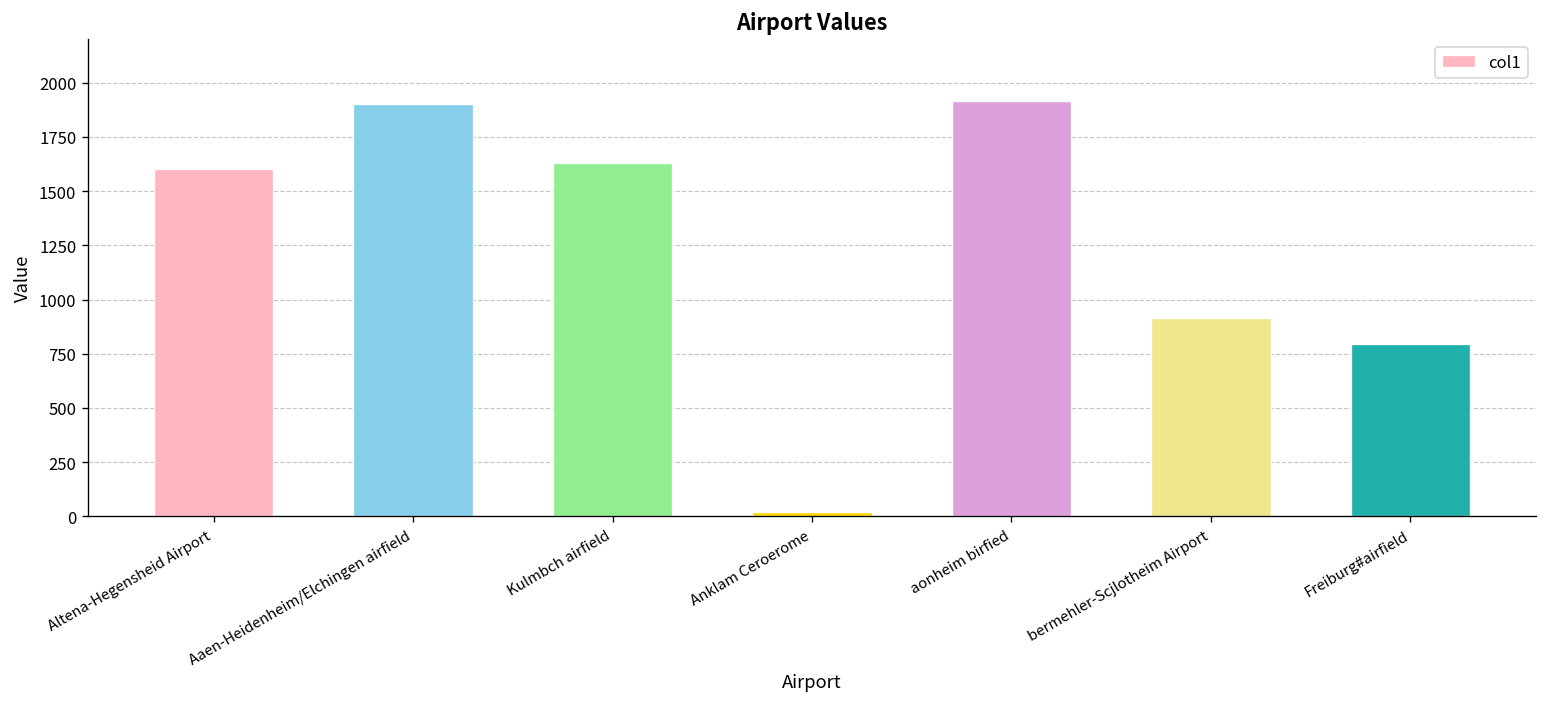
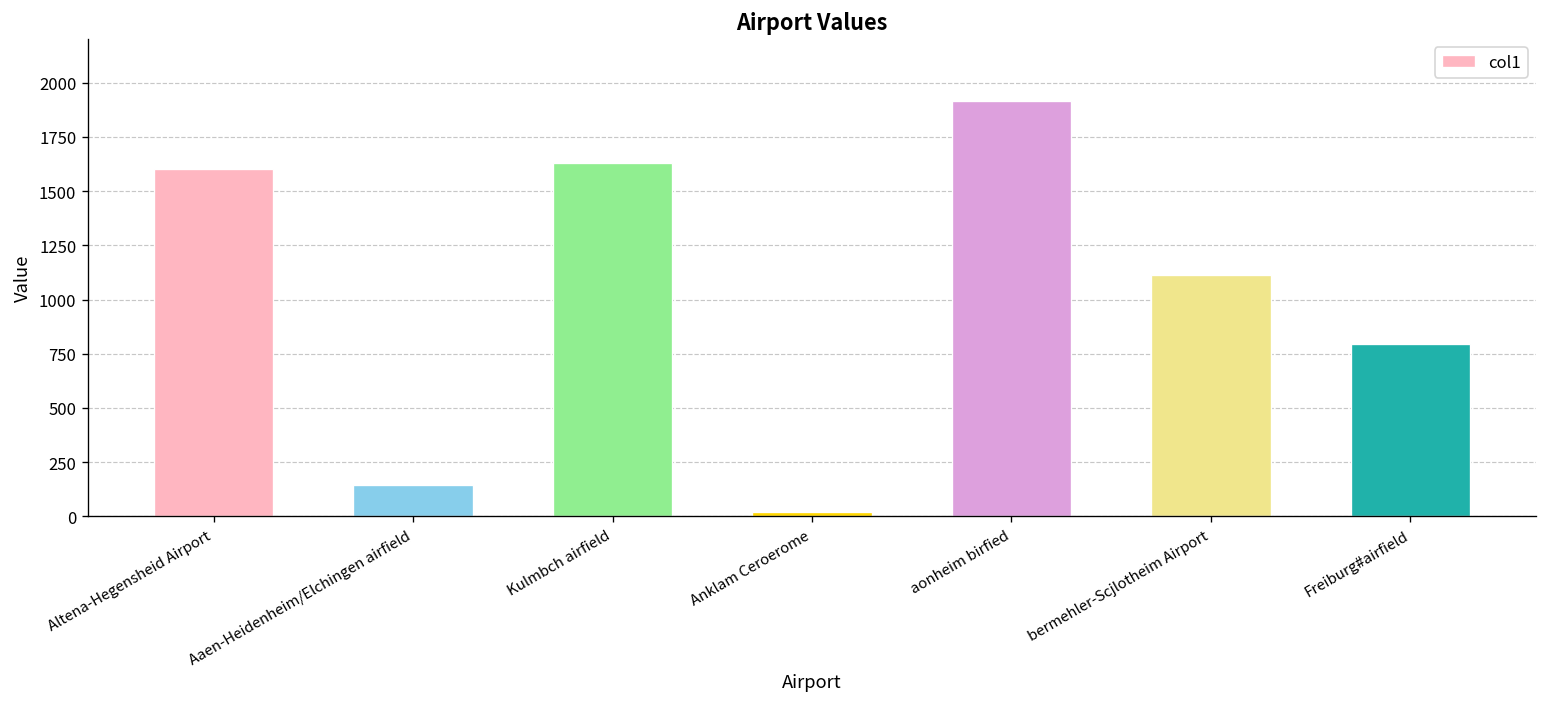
Aaen-Heidenheim/Elchingen airfield: 1900 -> 140
bermehler-Scjlotheim Airport: 910 -> 1110
